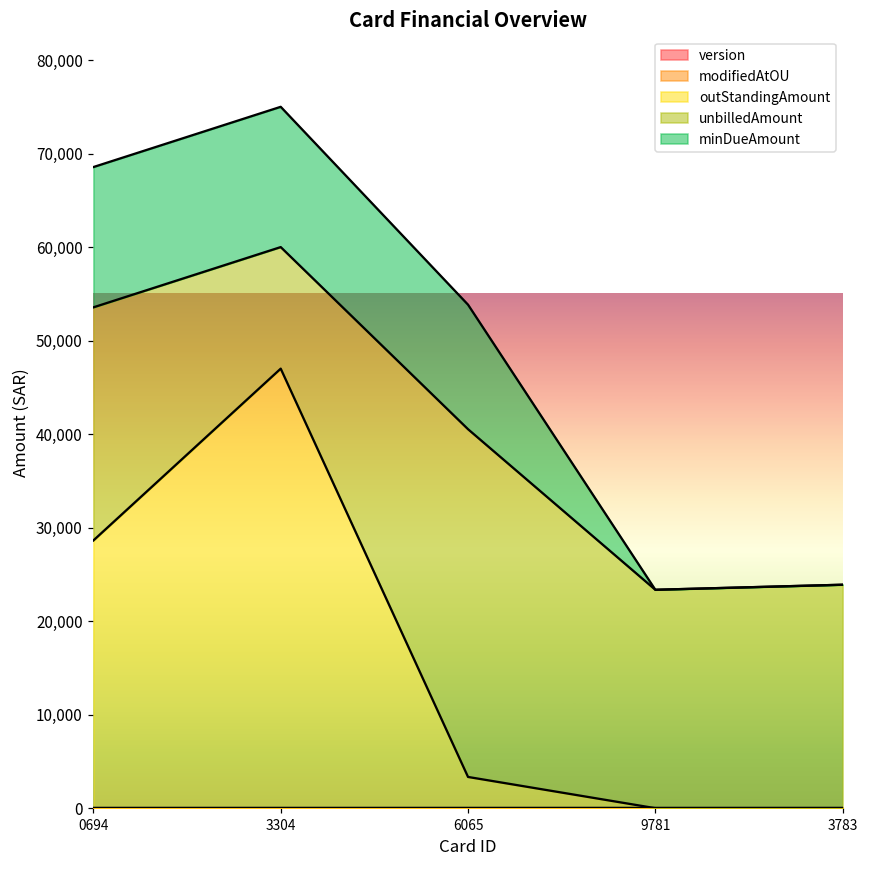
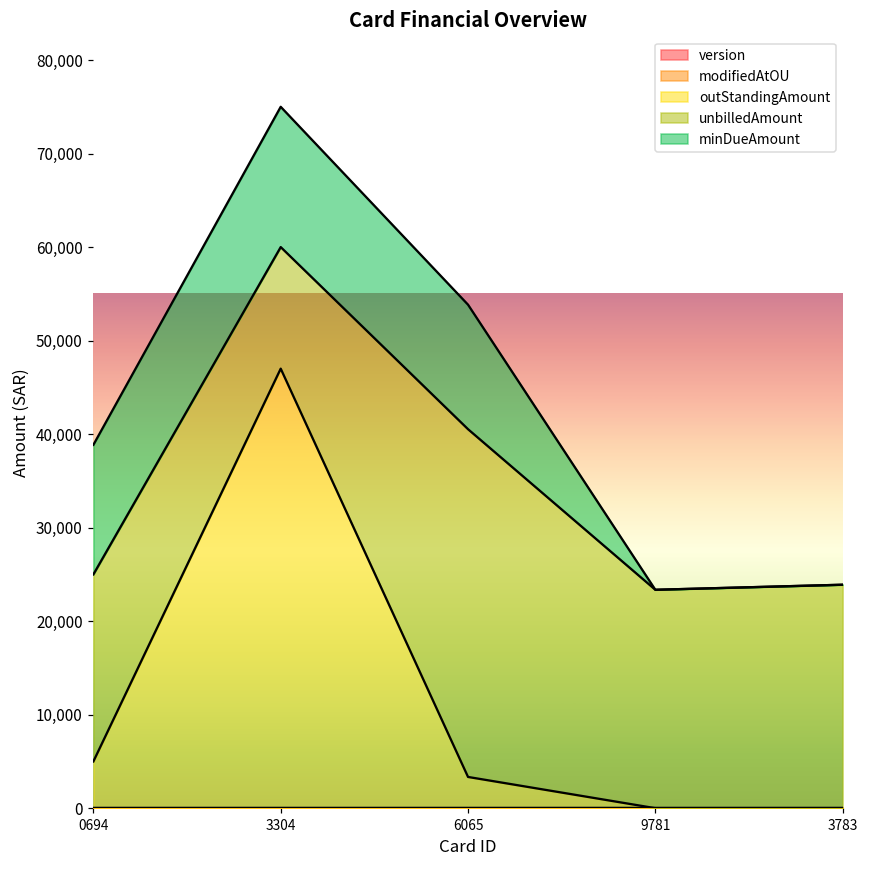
outStandingAmount, 0694: 29,000 -> 5,000
unbilledAmount, 0694: 25,000 -> 20,000
minDueAmount, 0694: 15,000 -> 14,000
